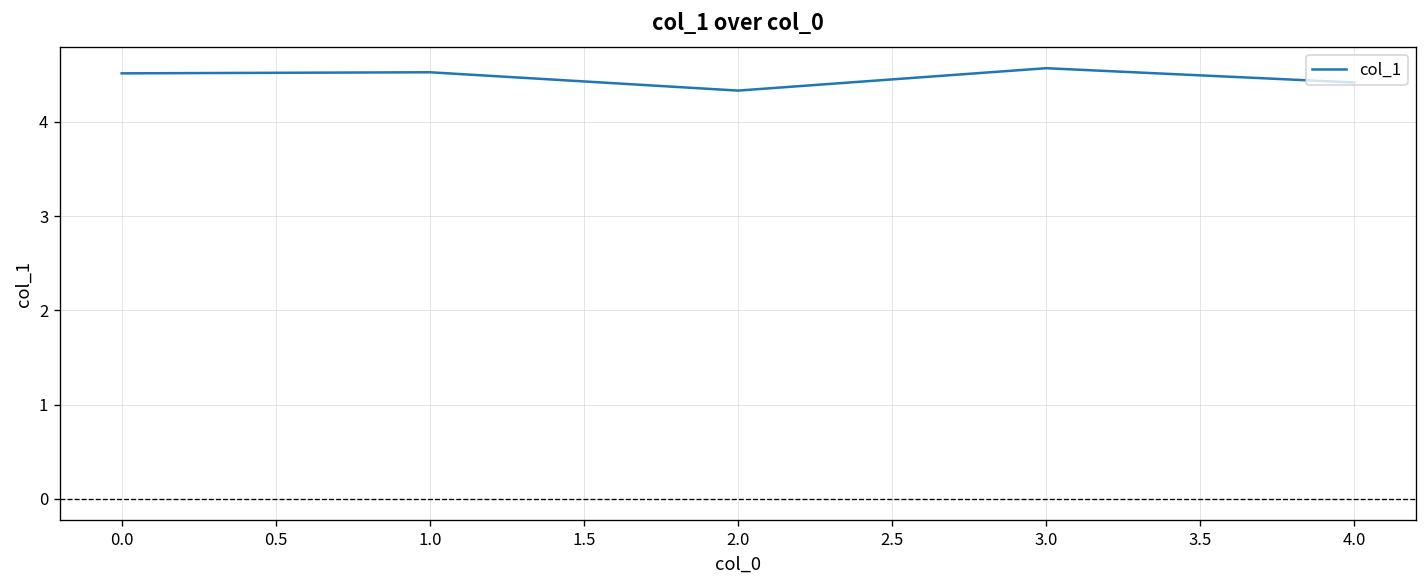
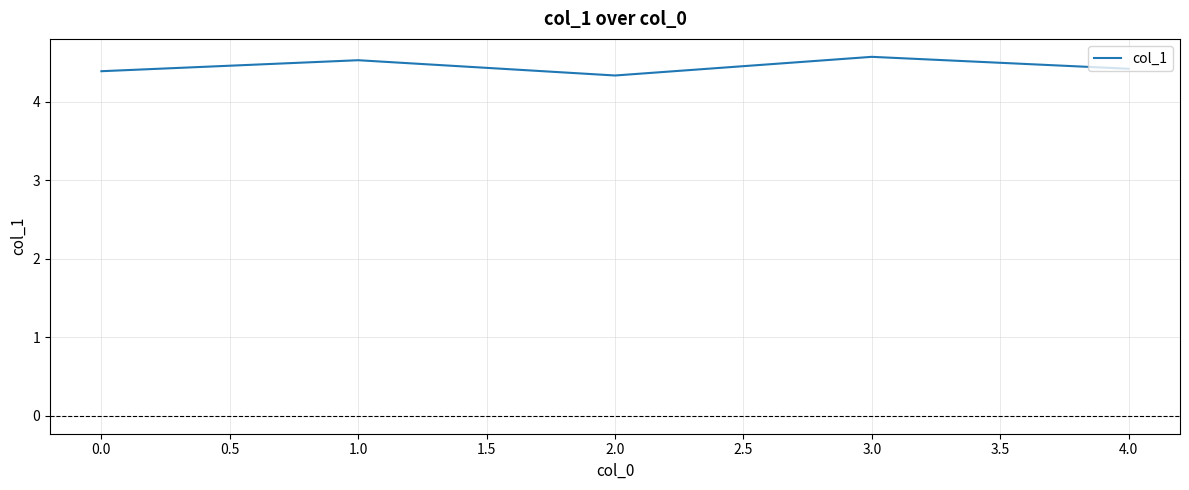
0.0: 4.5 -> 4.4
